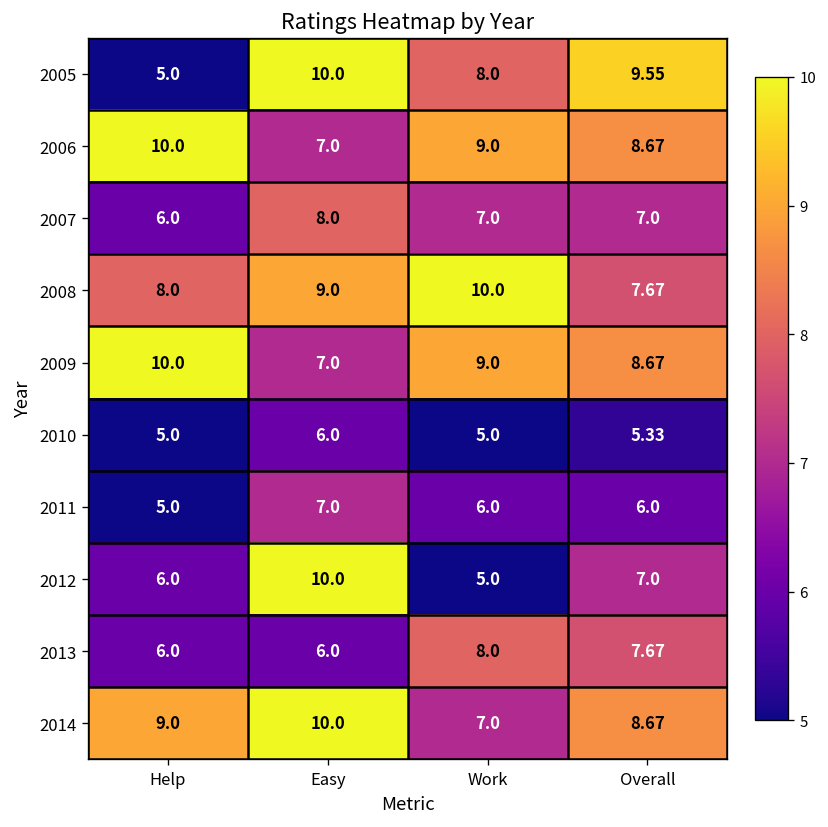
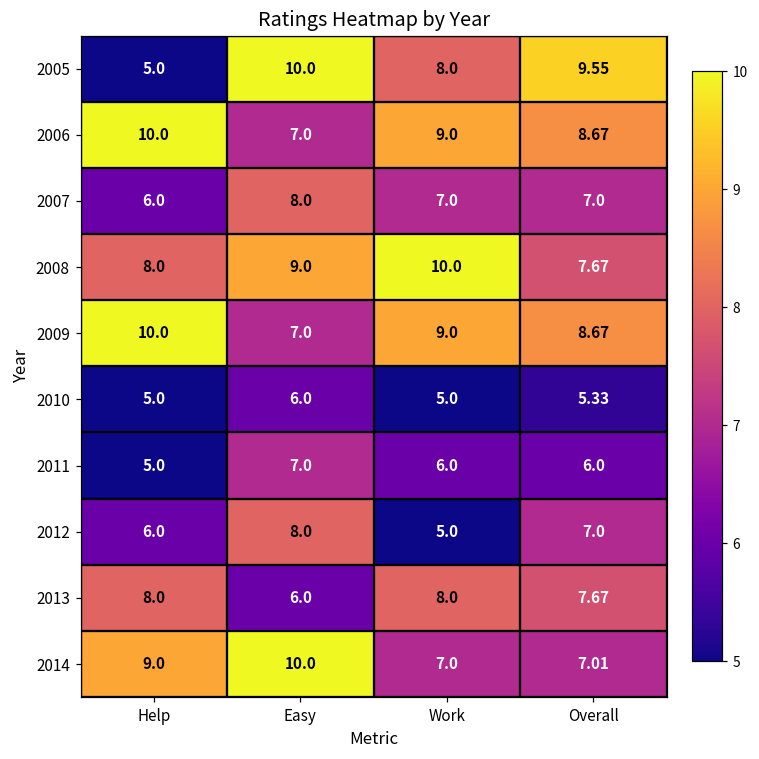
2012, Easy: 10.0 -> 8.0
2013, Help: 6.0 -> 8.0
2014, Overall: 8.67 -> 7.01
